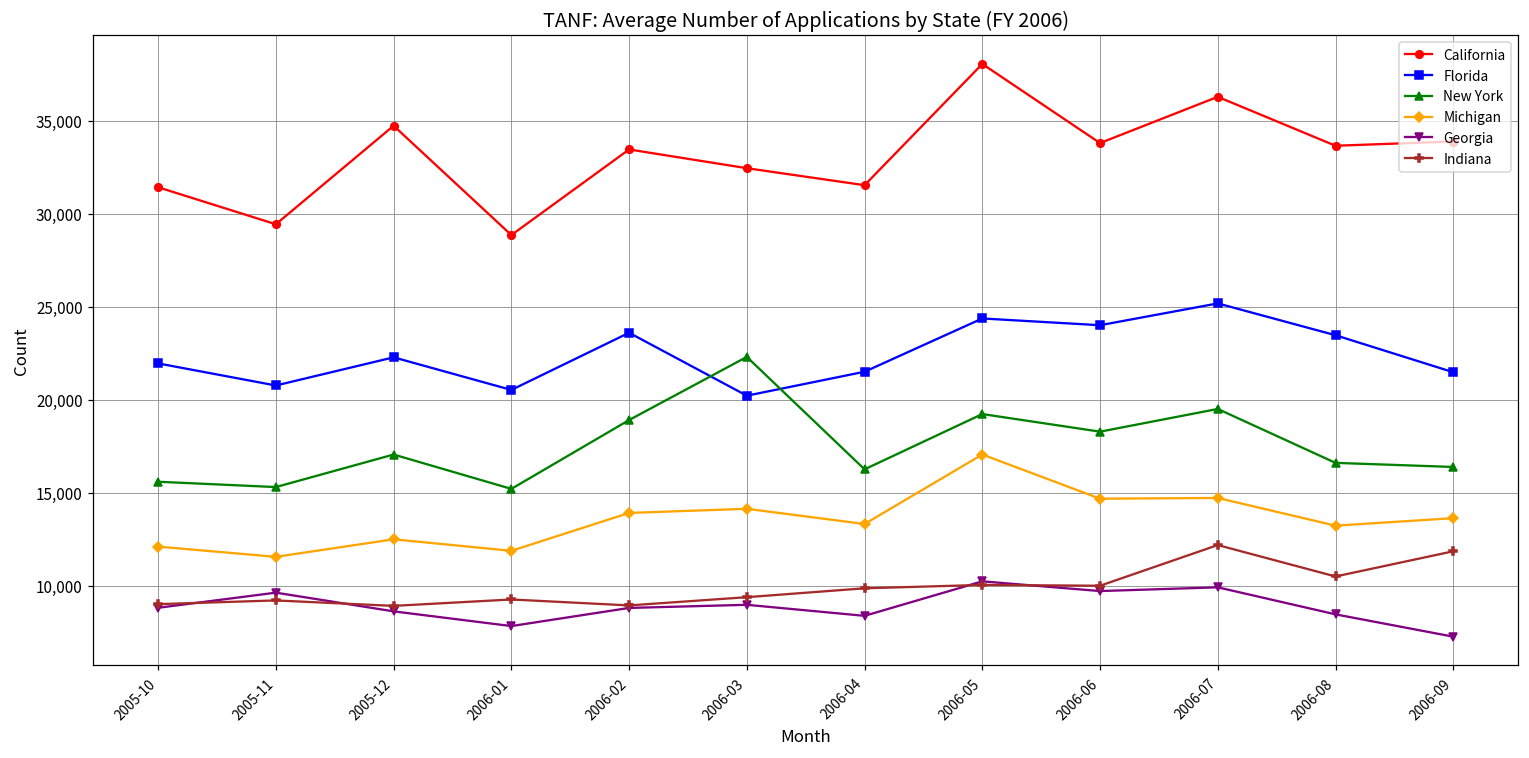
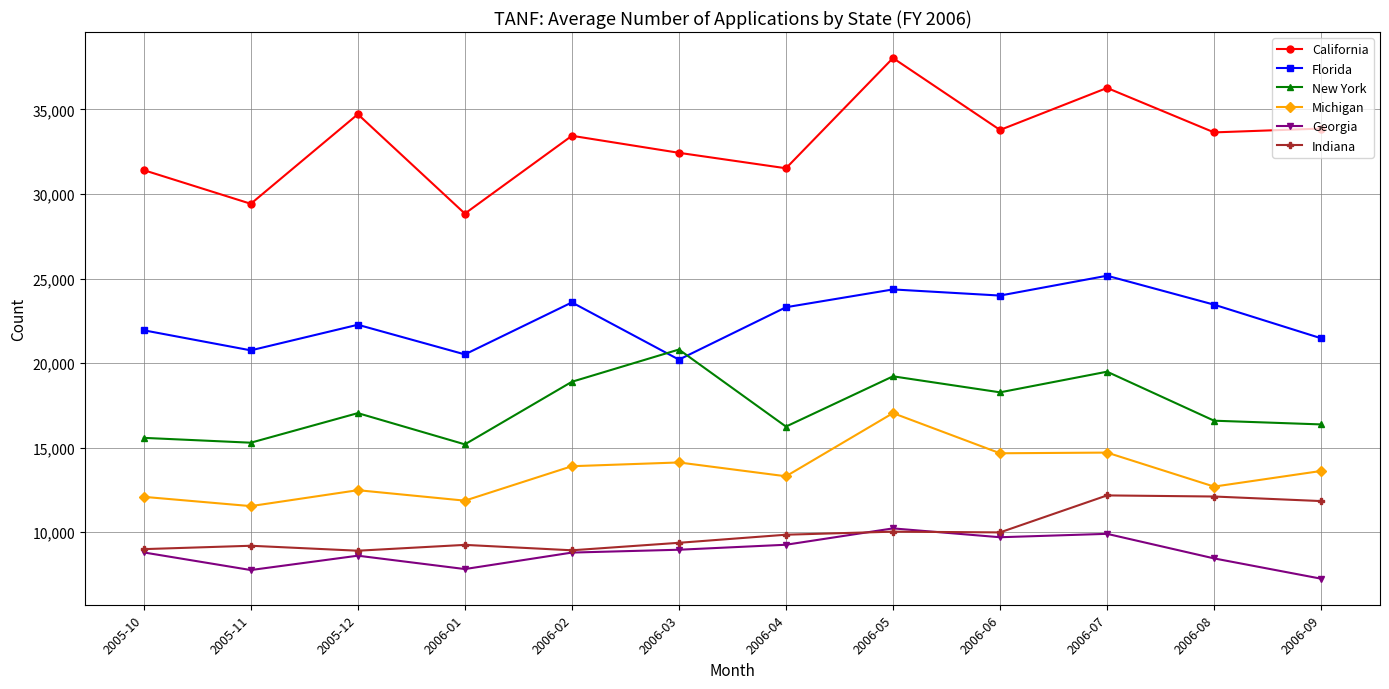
Georgia, 2005-11: 9,600 -> 7,800
New York, 2006-03: 22,300 -> 20,800
Florida, 2006-04: 21,500 -> 23,300
Georgia, 2006-04: 8,400 -> 9,300
Michigan, 2006-08: 13,200 -> 12,700
Indiana, 2006-08: 10,500 -> 12,100
